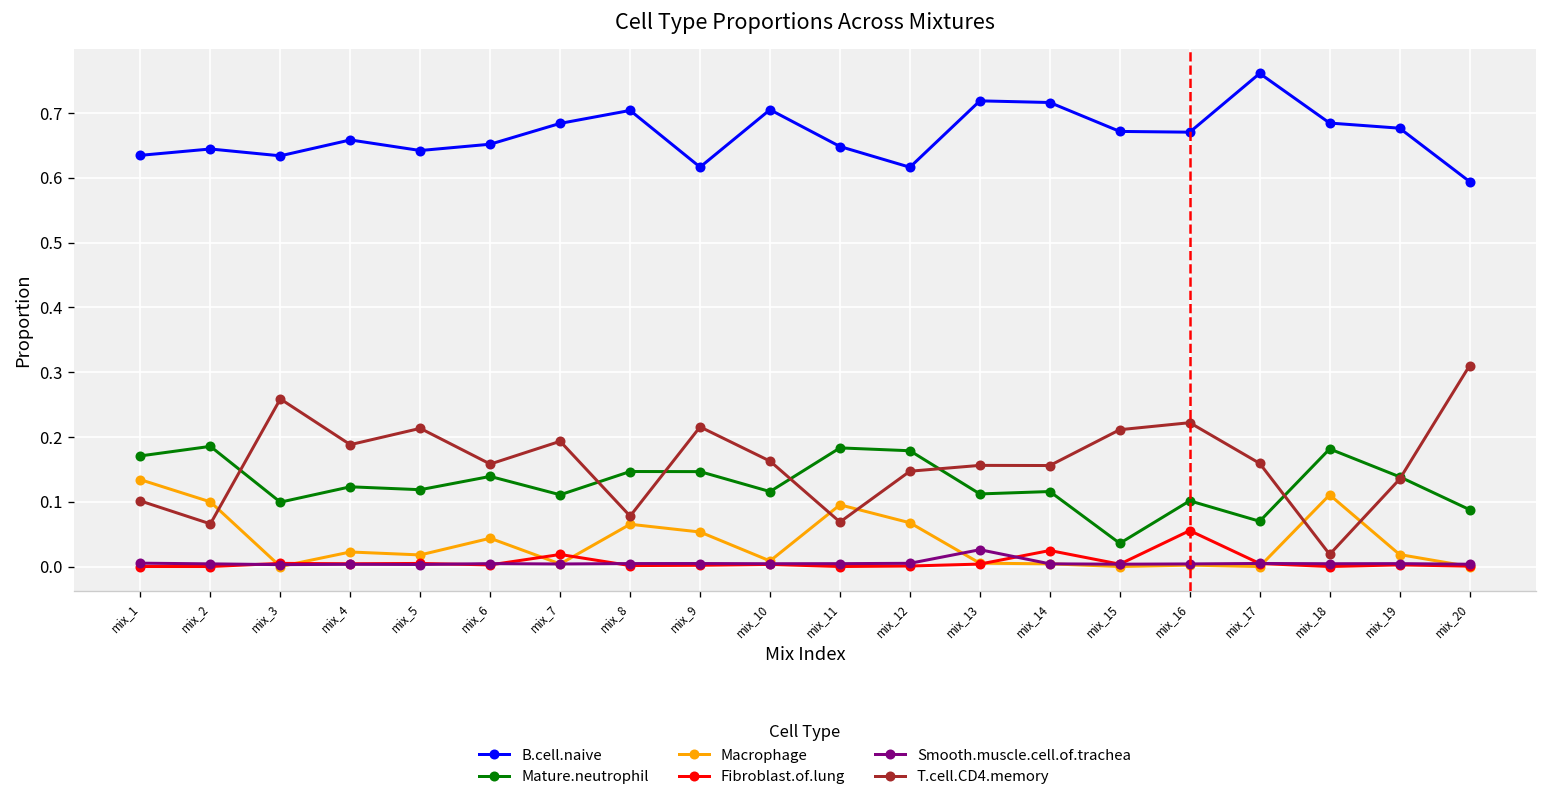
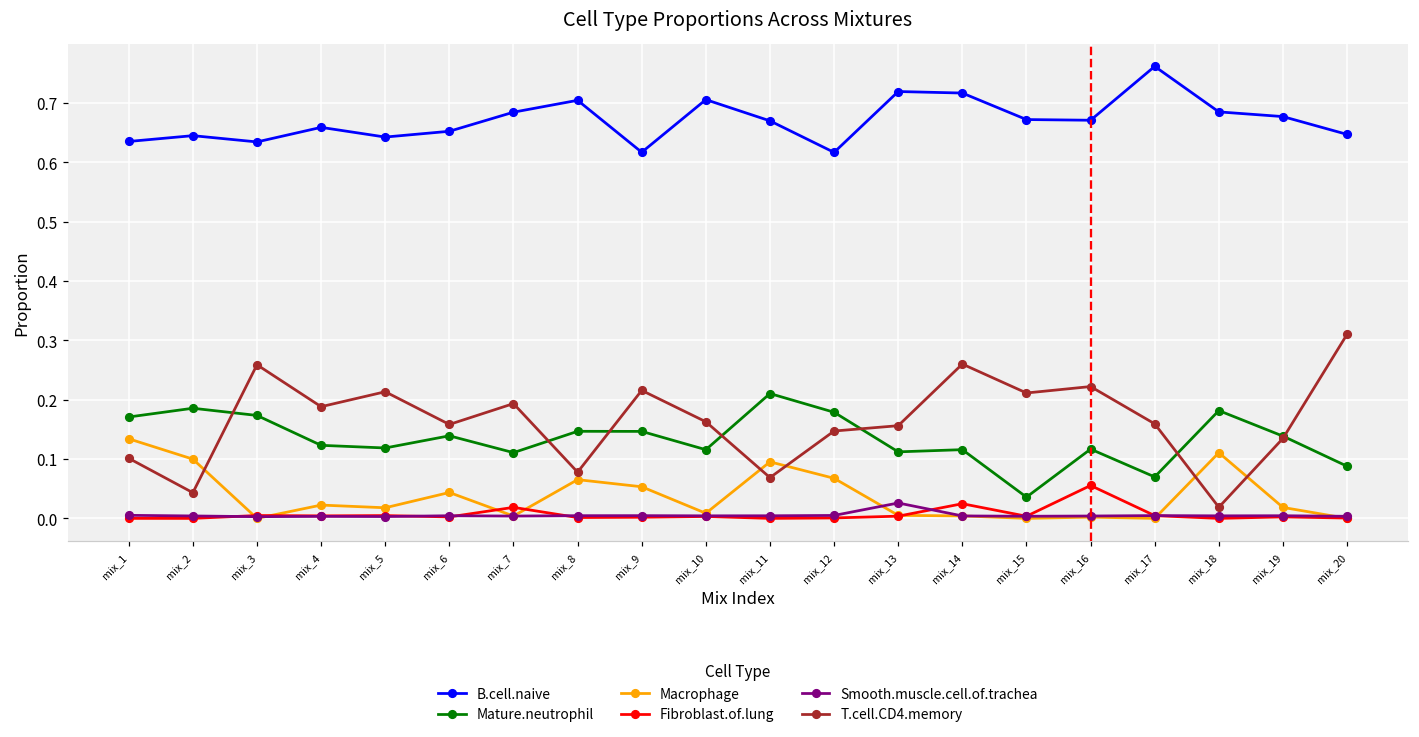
T.cell.CD4.memory, mix_2: 0.07 -> 0.04
Mature.neutrophil, mix_3: 0.10 -> 0.17
B.cell.naive, mix_11: 0.65 -> 0.67
Mature.neutrophil, mix_11: 0.18 -> 0.21
T.cell.CD4.memory, mix_14: 0.16 -> 0.26
Mature.neutrophil, mix_16: 0.10 -> 0.12
B.cell.naive, mix_20: 0.59 -> 0.65
